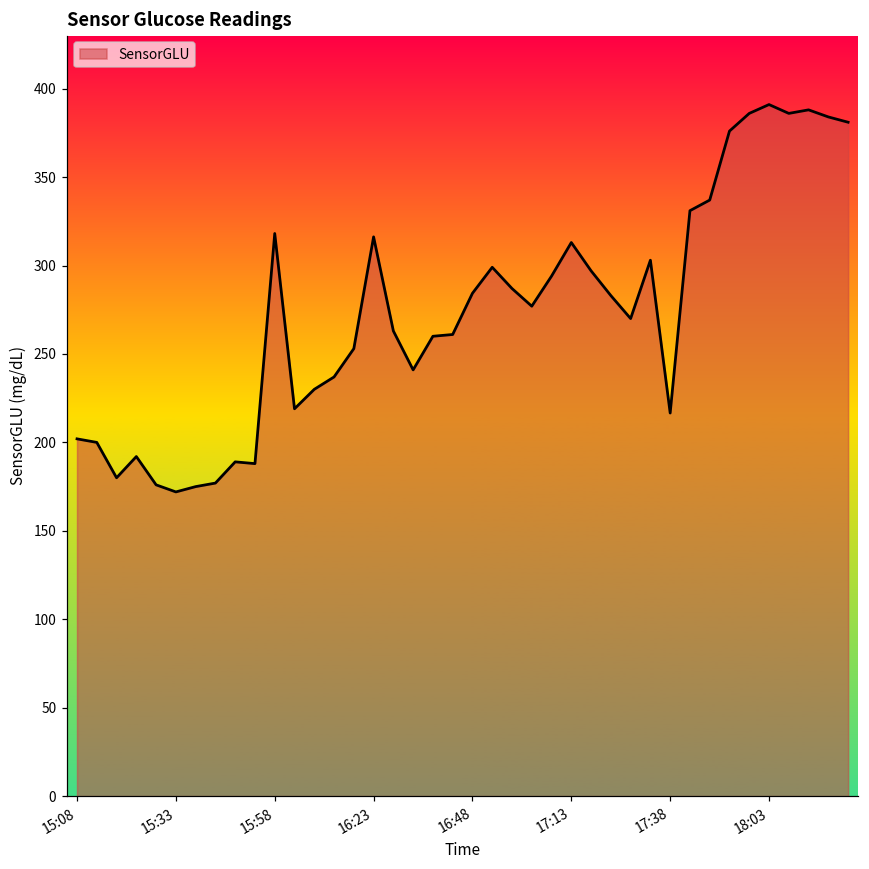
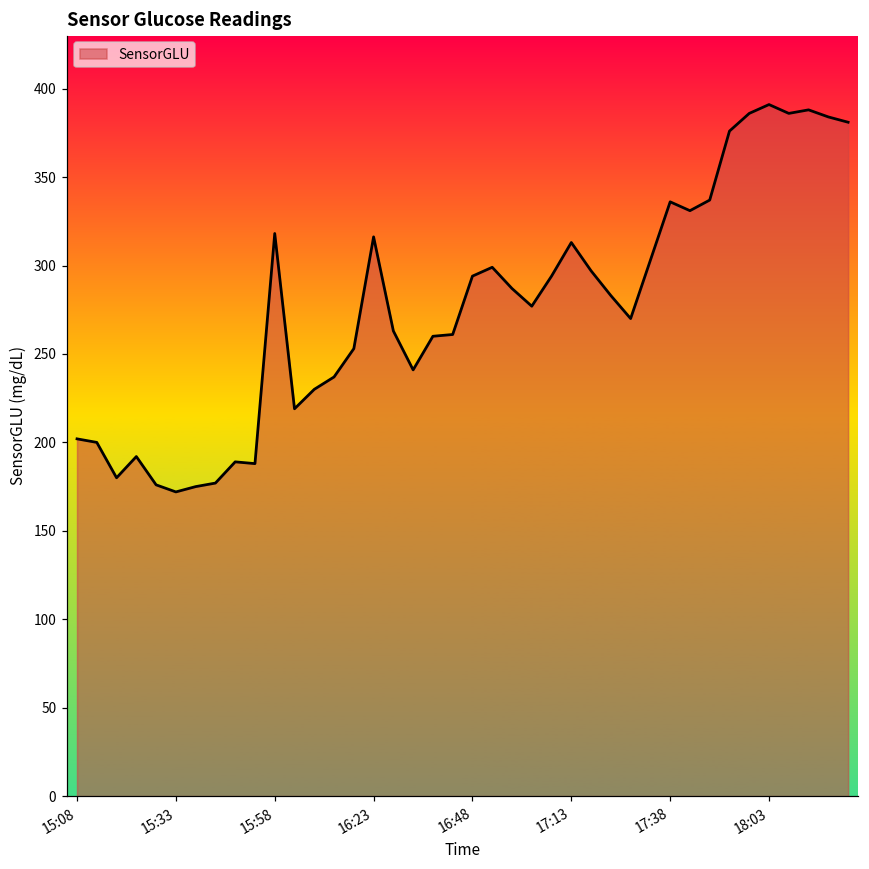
16:48: 284 -> 294
17:38: 217 -> 336
